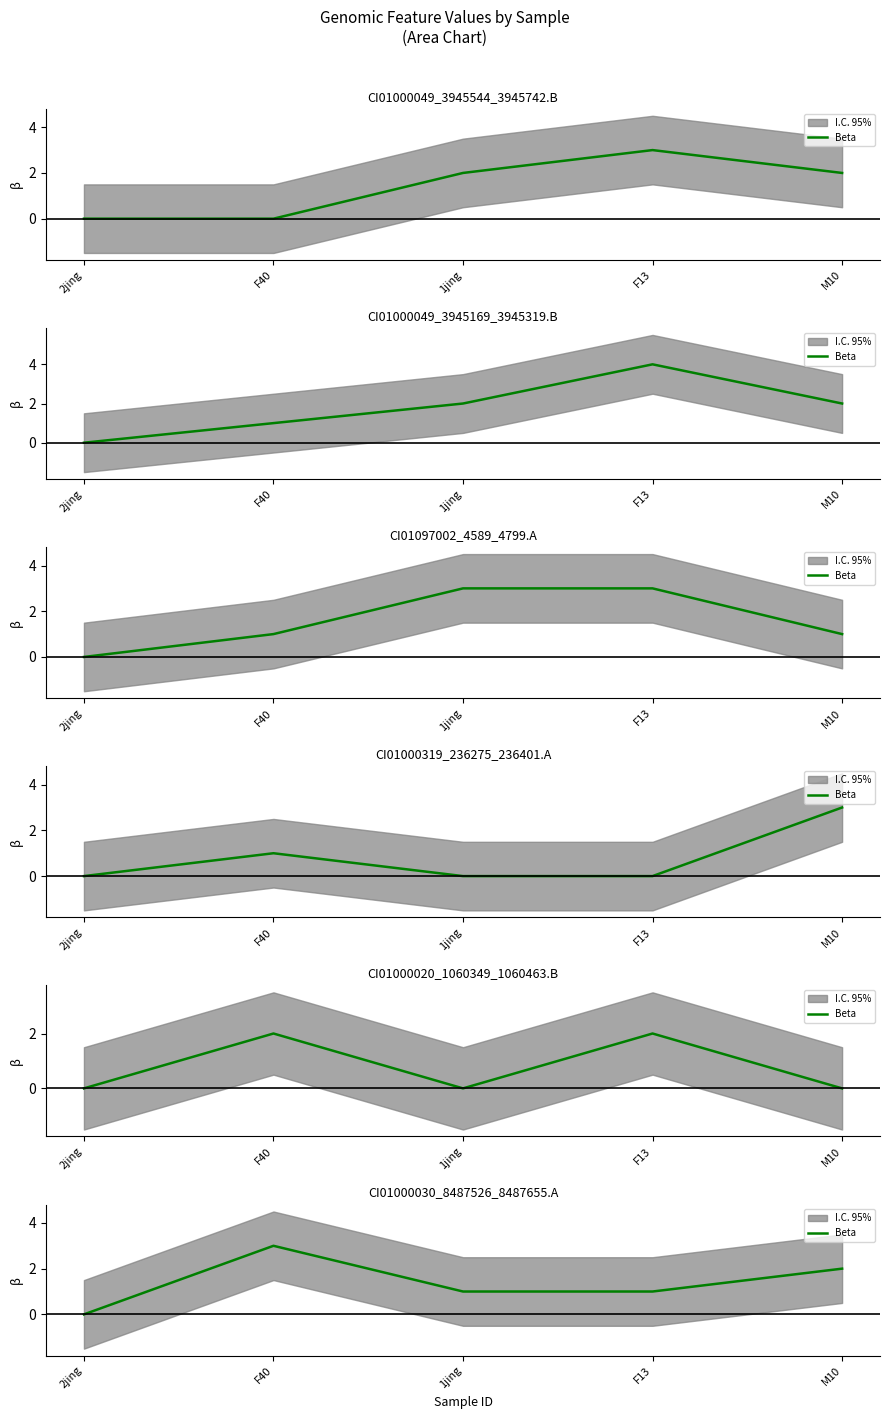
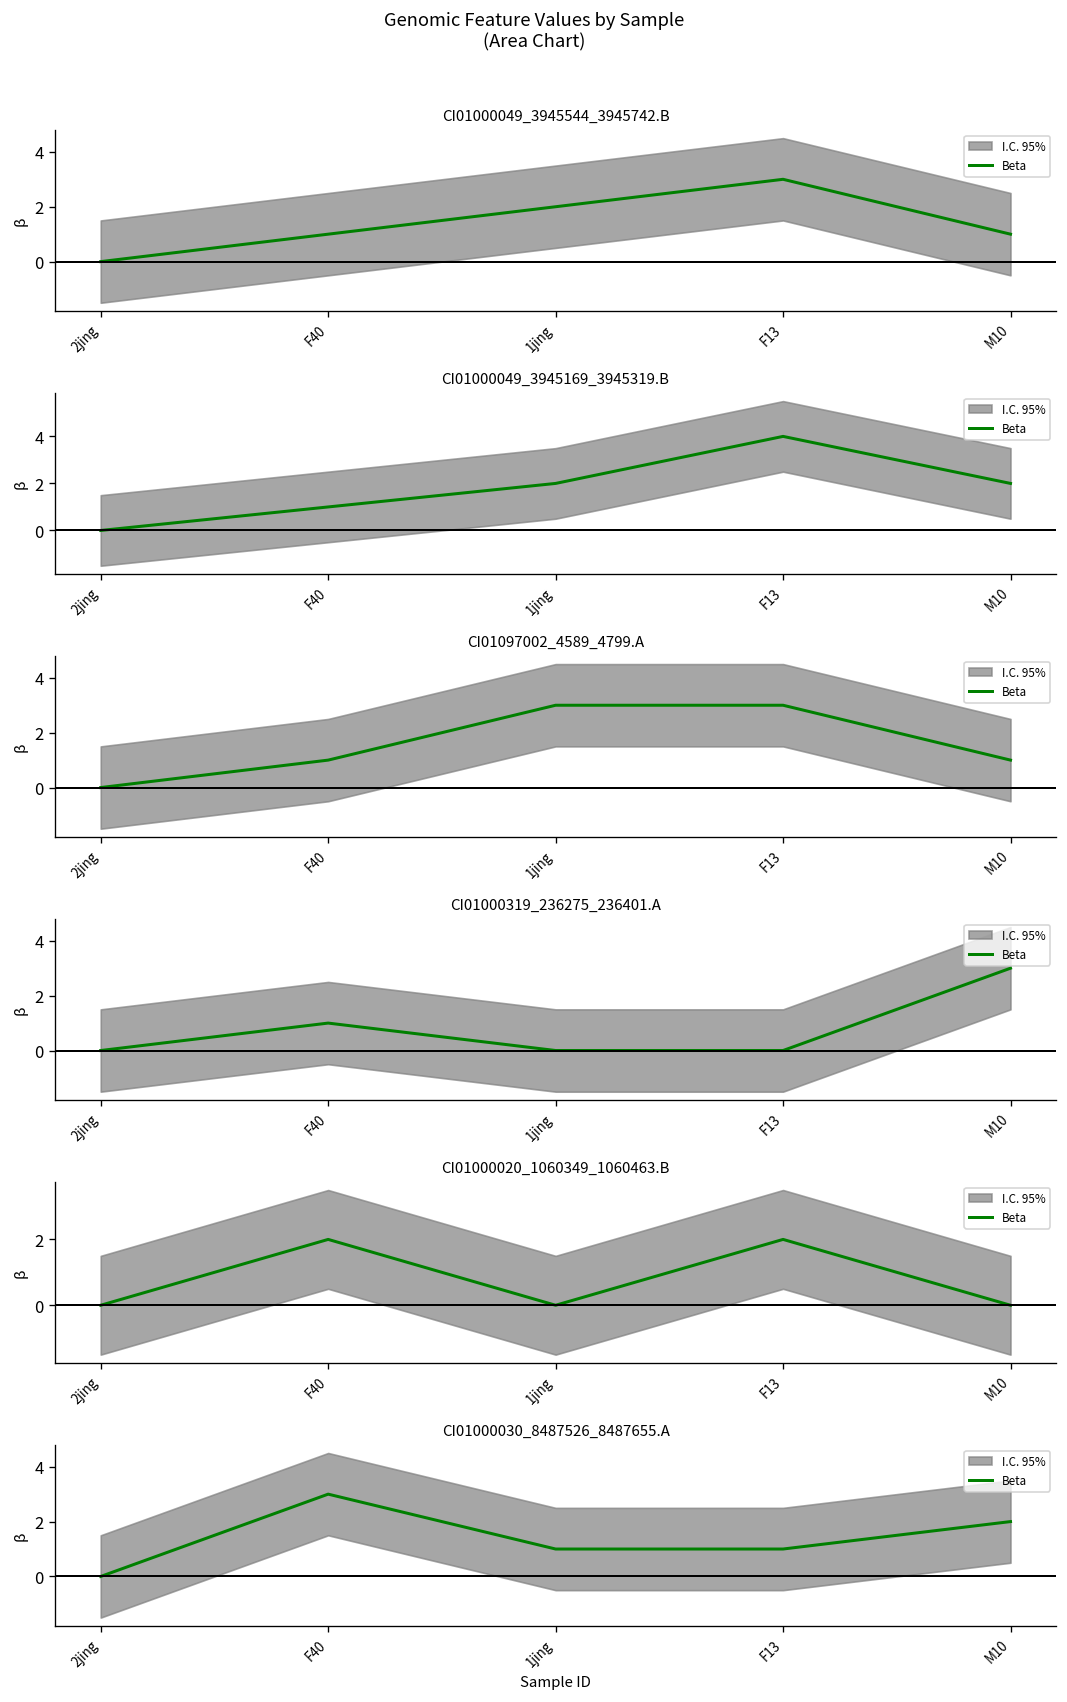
CI01000049_3945544_3945742.B, Beta, F40: 0 -> 1
CI01000049_3945544_3945742.B, Beta, M10: 2 -> 1
